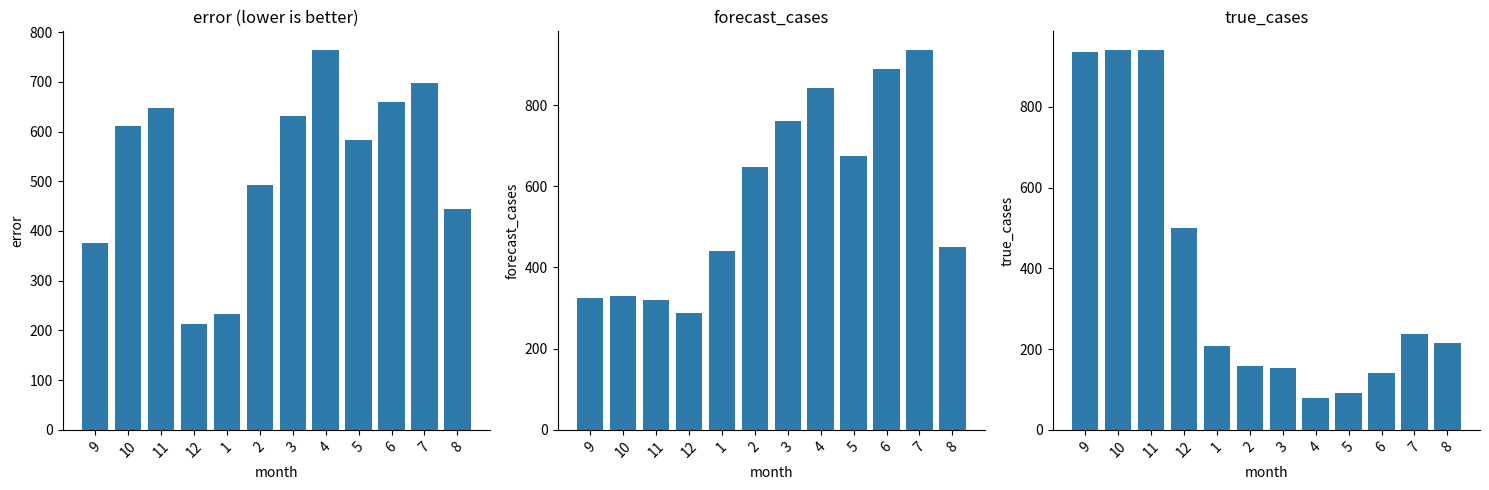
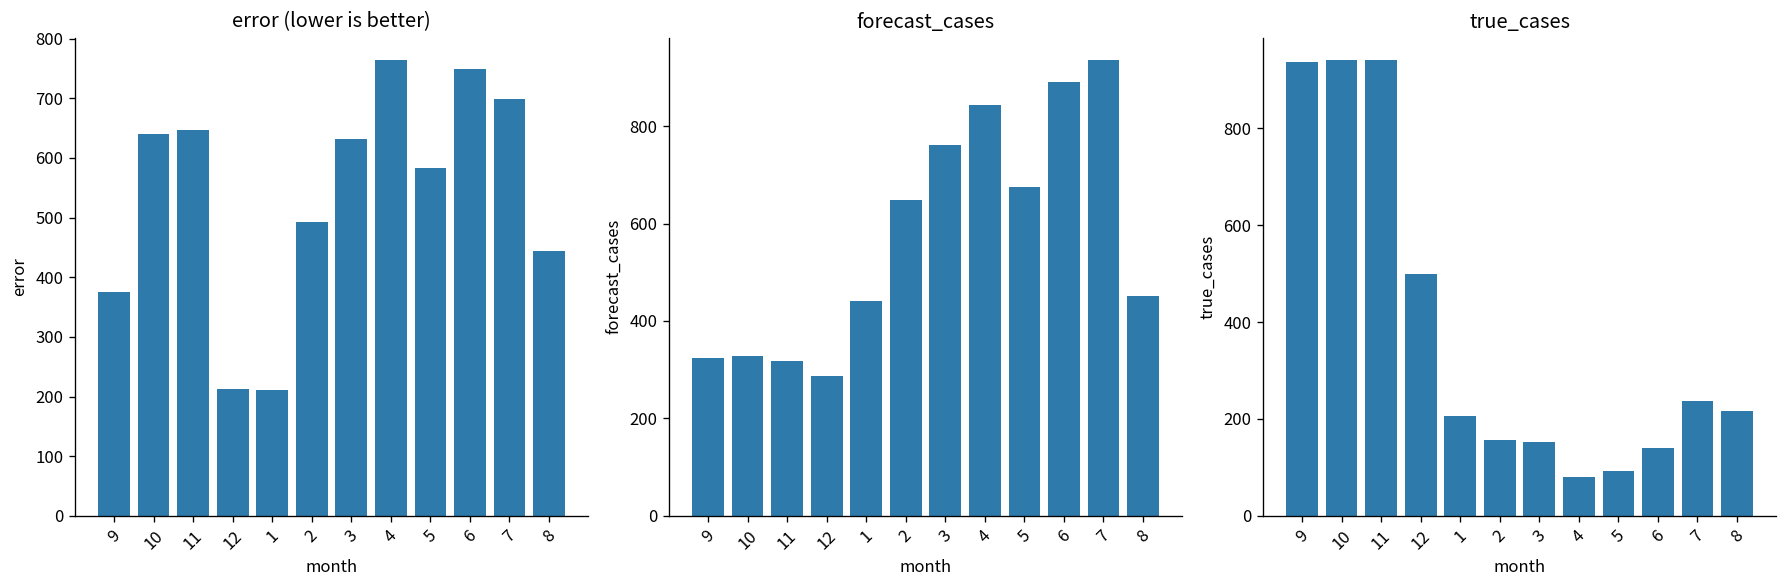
error (lower is better), 10: 610 -> 640
error (lower is better), 1: 230 -> 210
error (lower is better), 6: 660 -> 750
